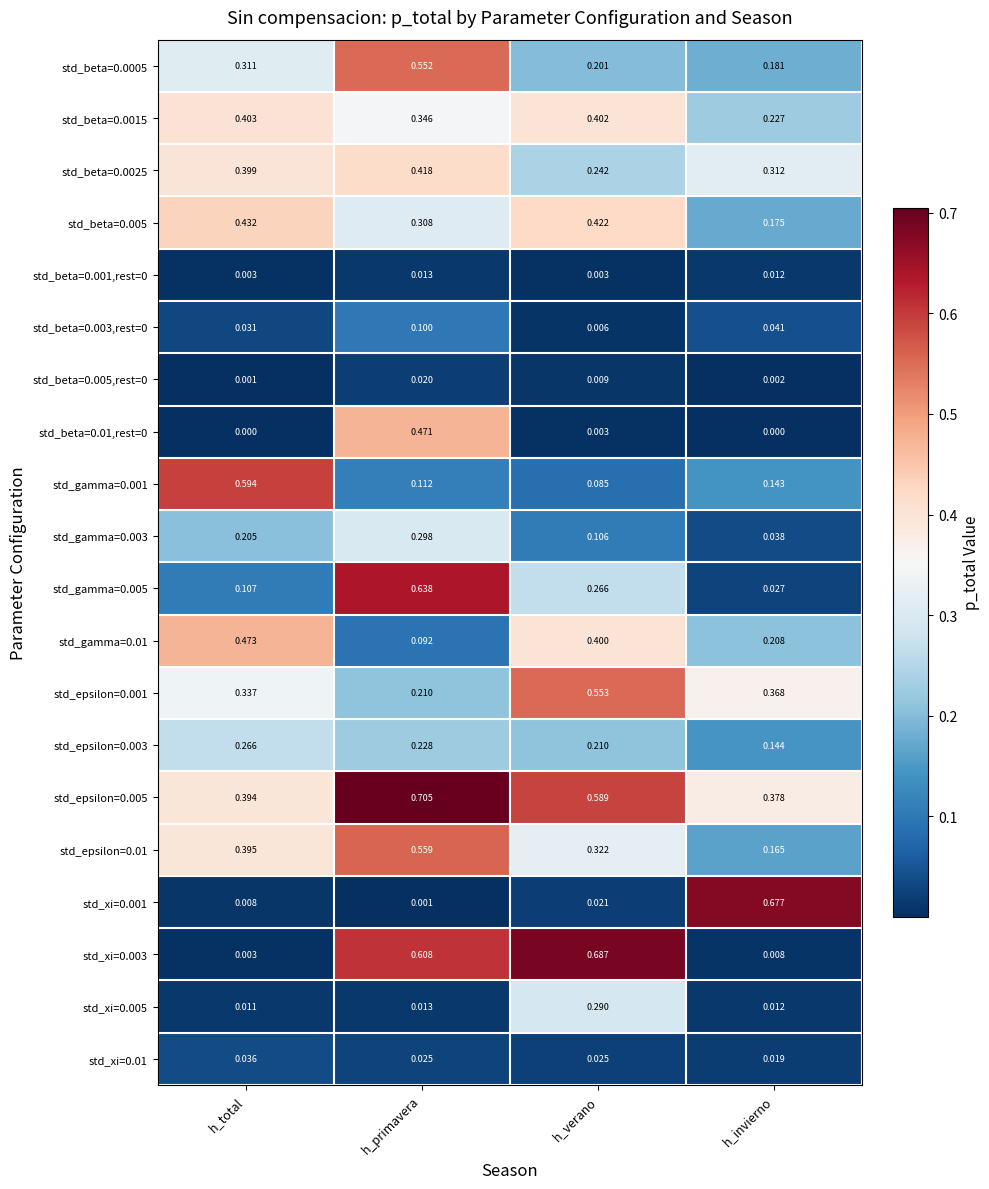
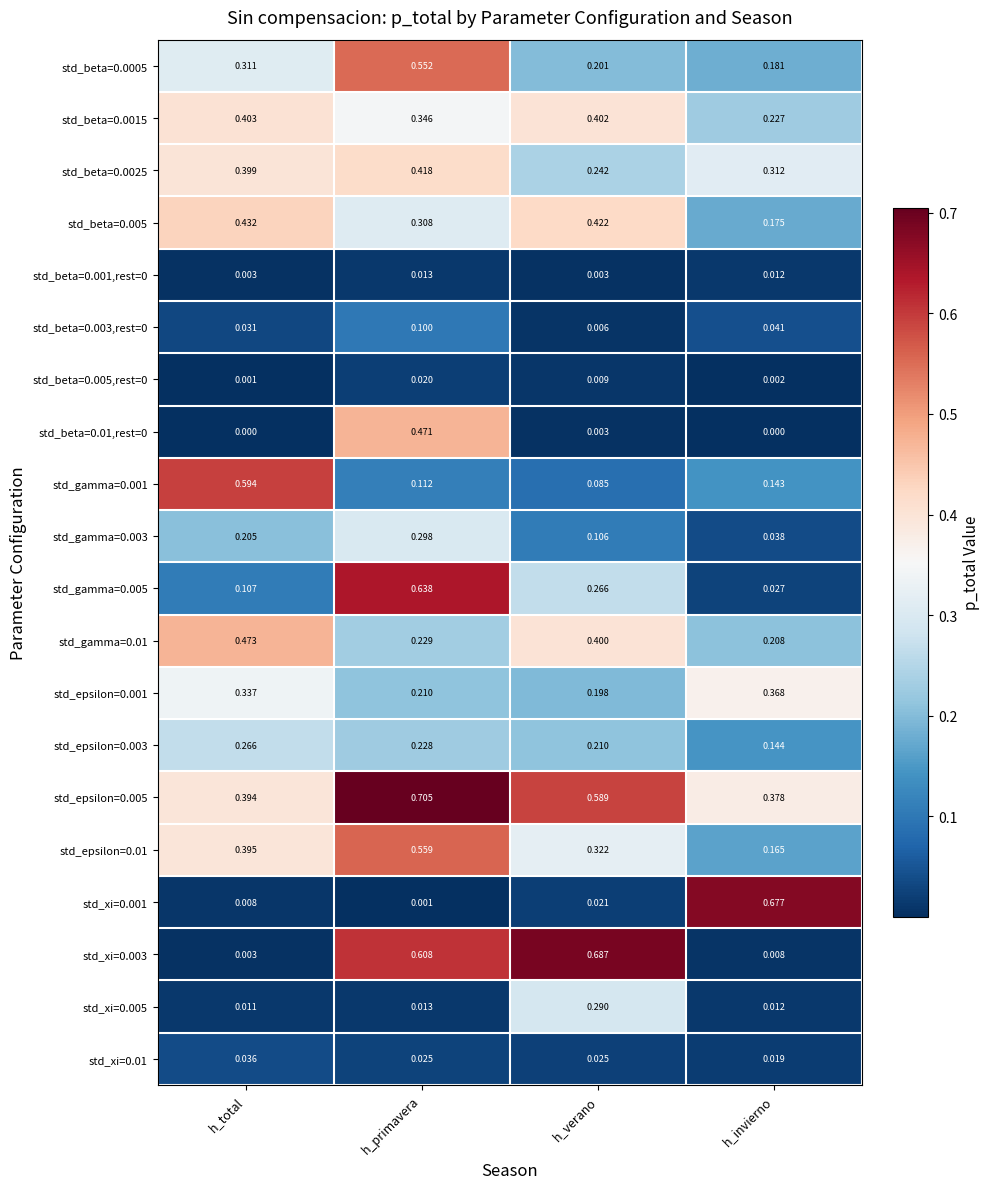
std_gamma=0.01, h_primavera: 0.092 -> 0.229
std_epsilon=0.001, h_verano: 0.553 -> 0.198
